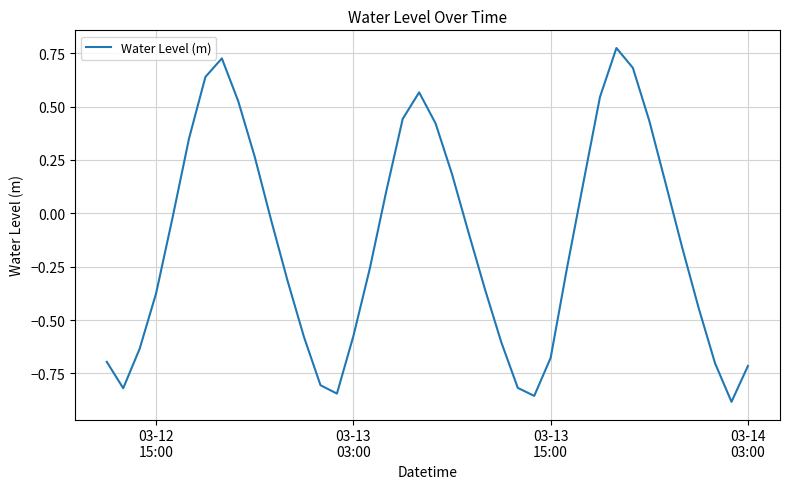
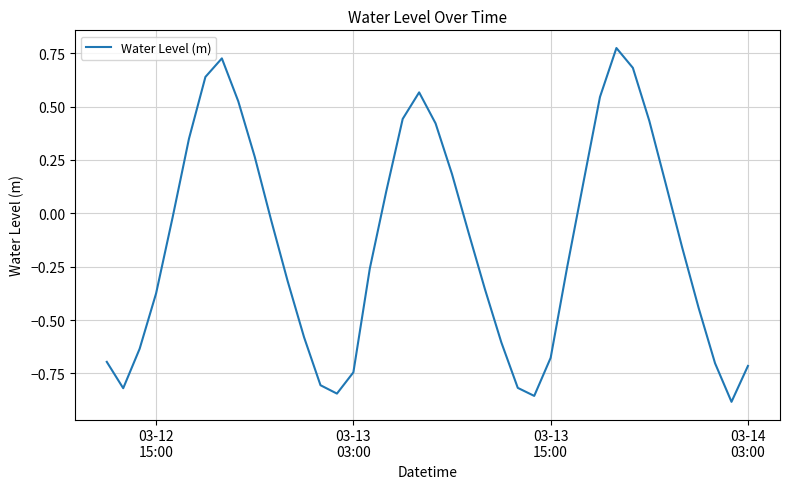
03-13 03:00: -0.58 -> -0.75
